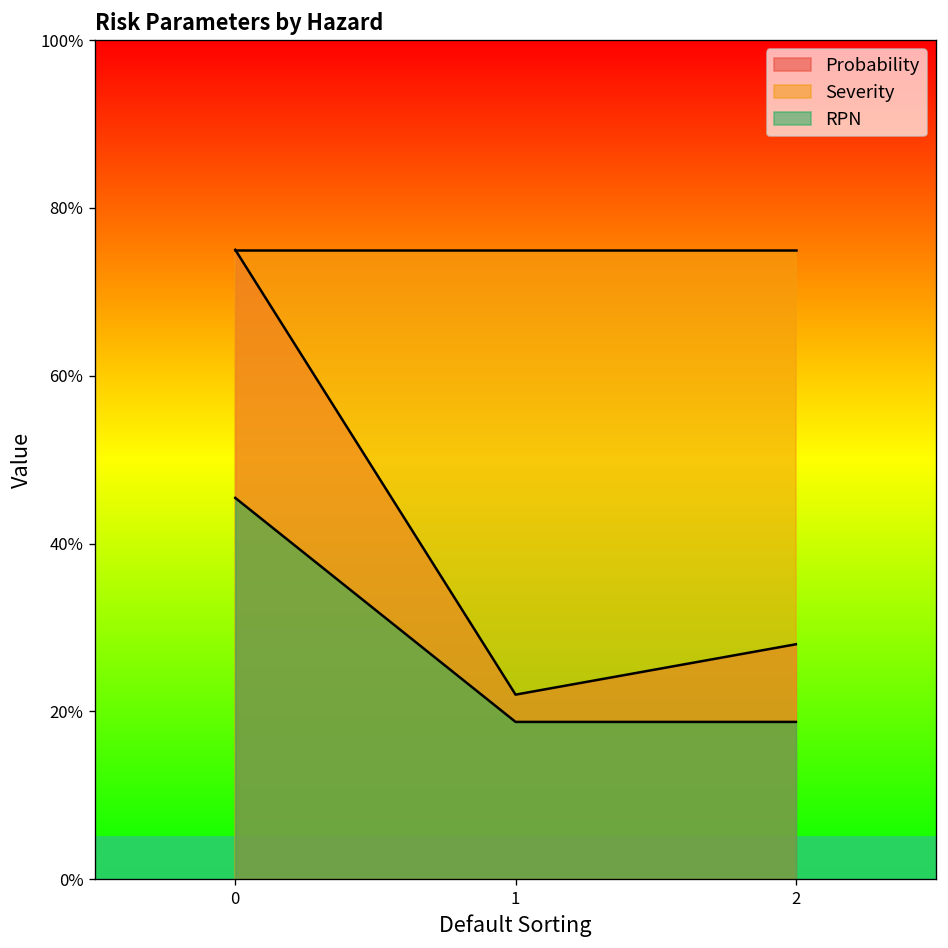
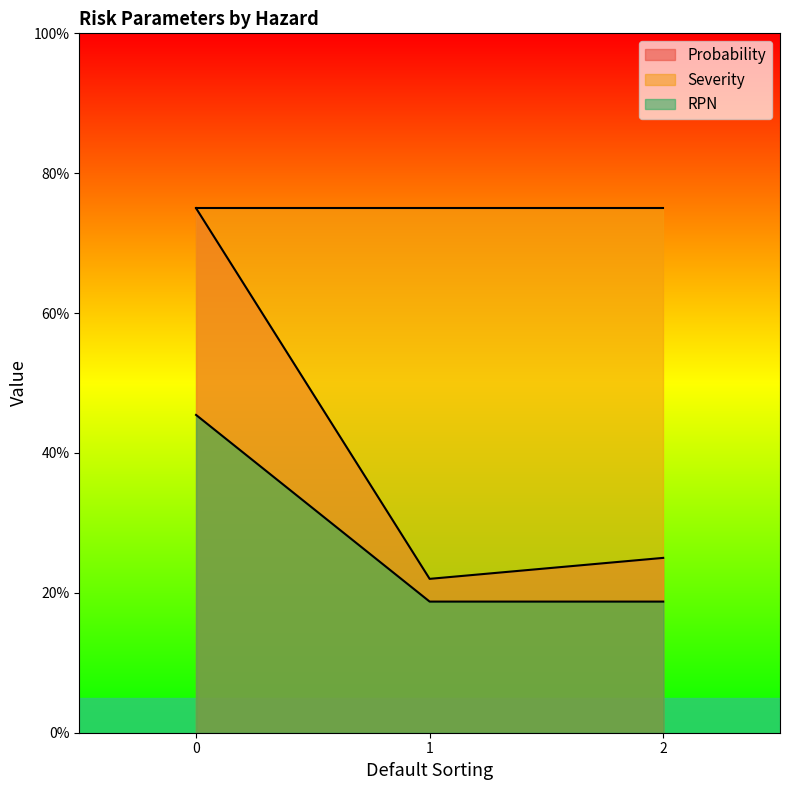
Probability, 2: 28% -> 25%
